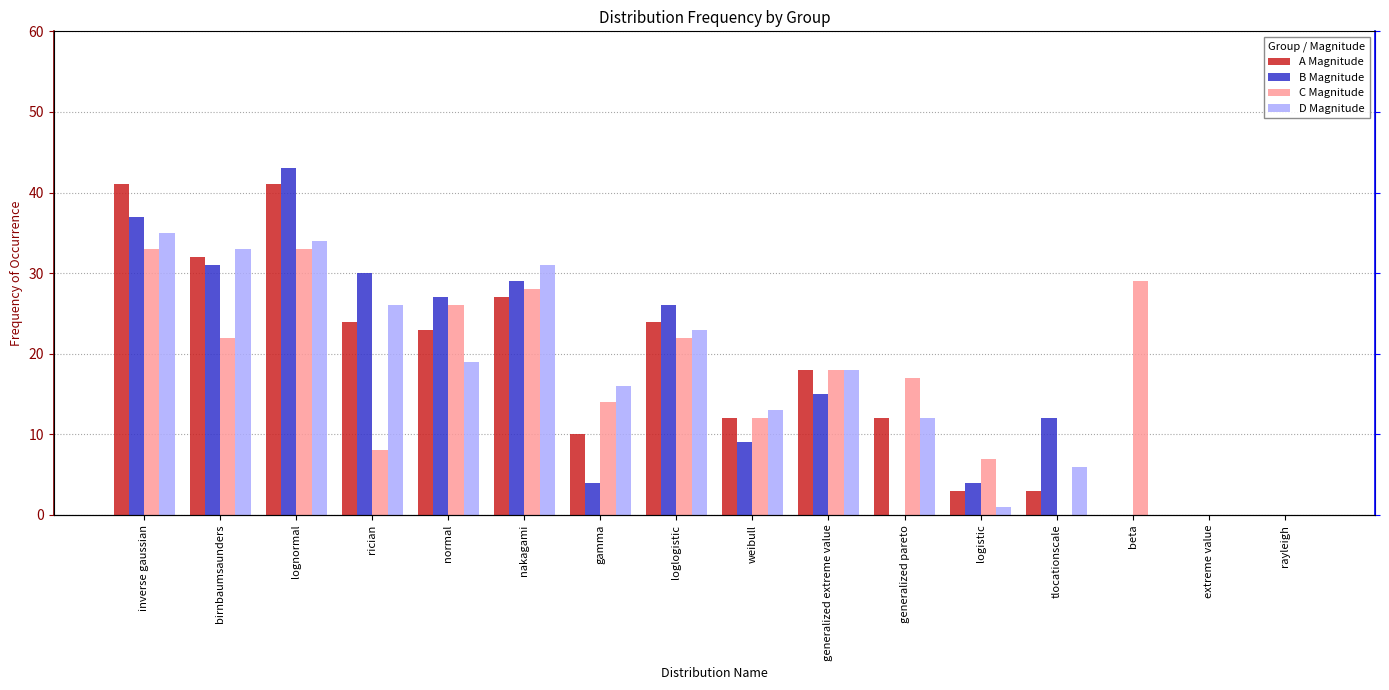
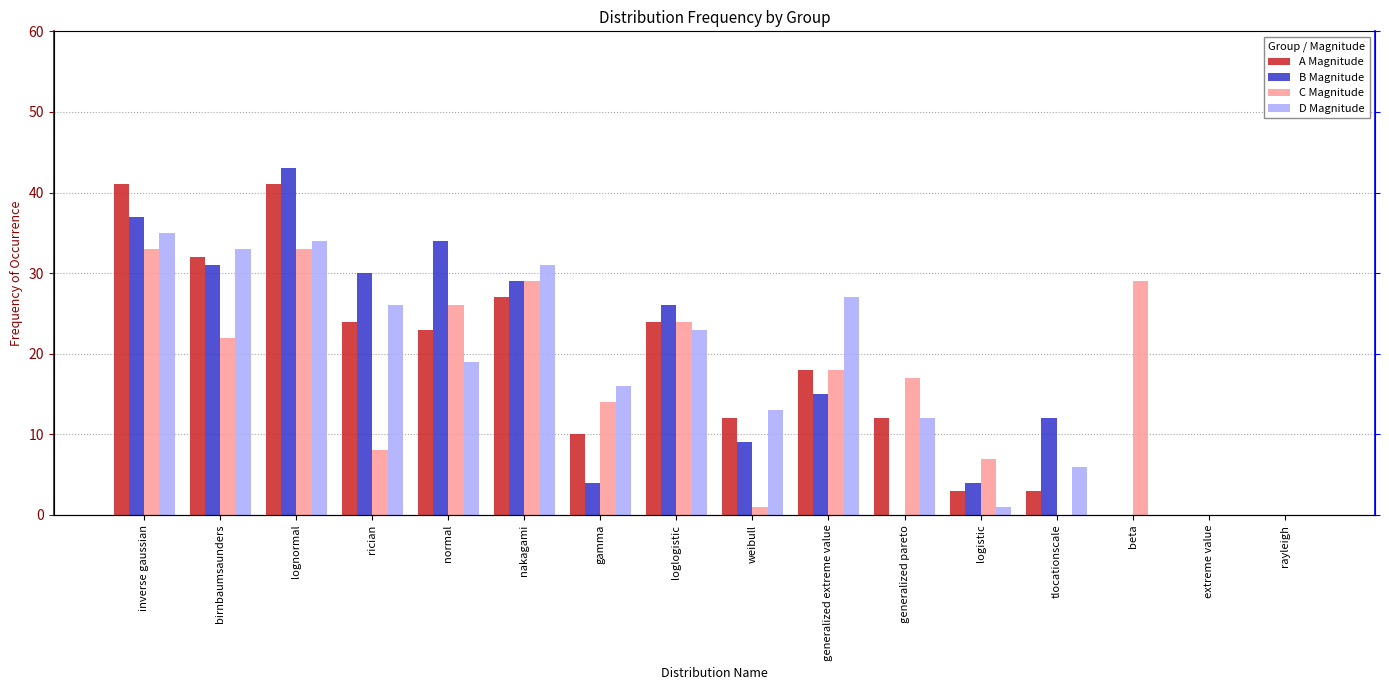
B Magnitude, normal: 27 -> 34
C Magnitude, nakagami: 28 -> 29
C Magnitude, loglogistic: 22 -> 24
C Magnitude, weibull: 12 -> 1
D Magnitude, generalized extreme value: 18 -> 27
